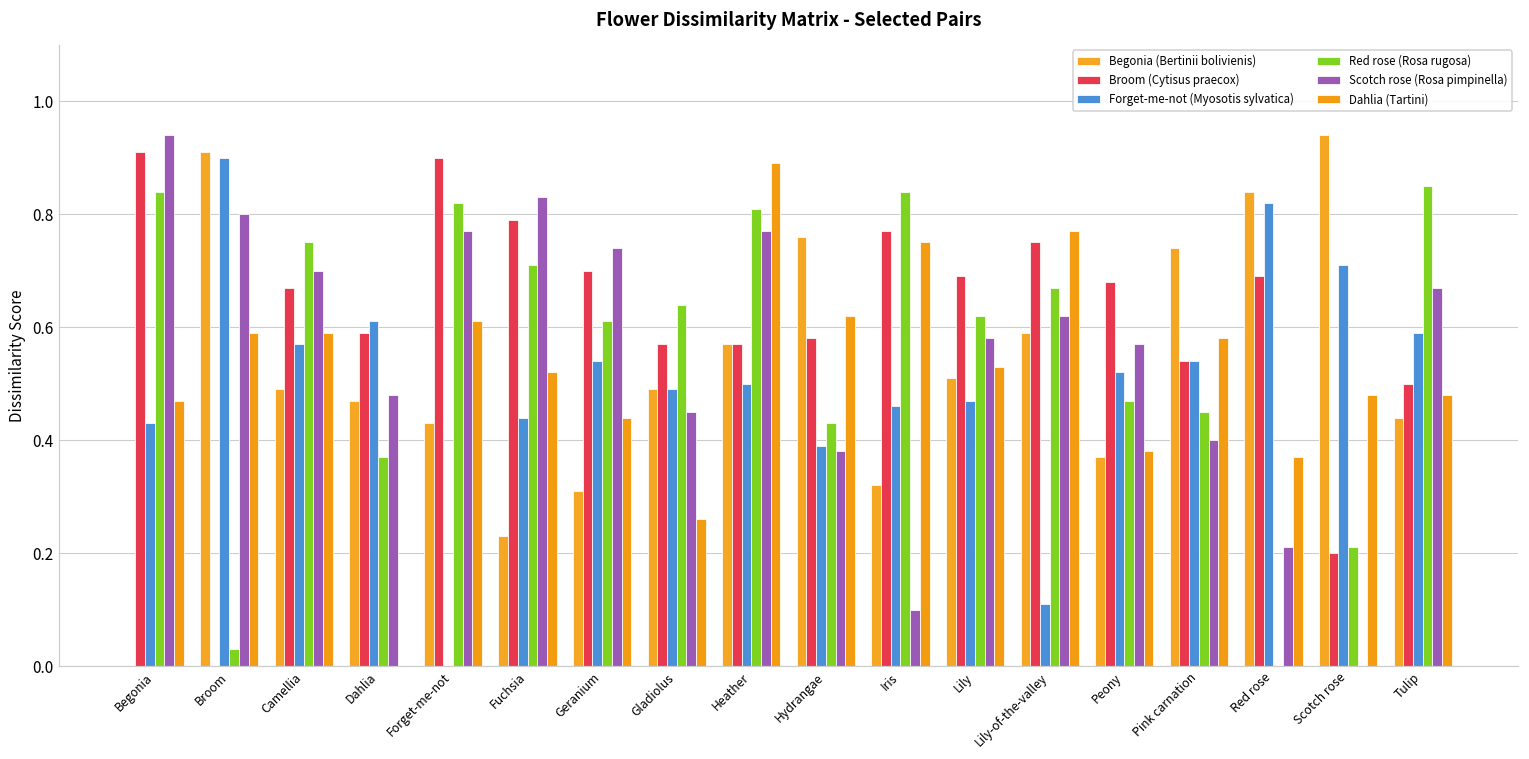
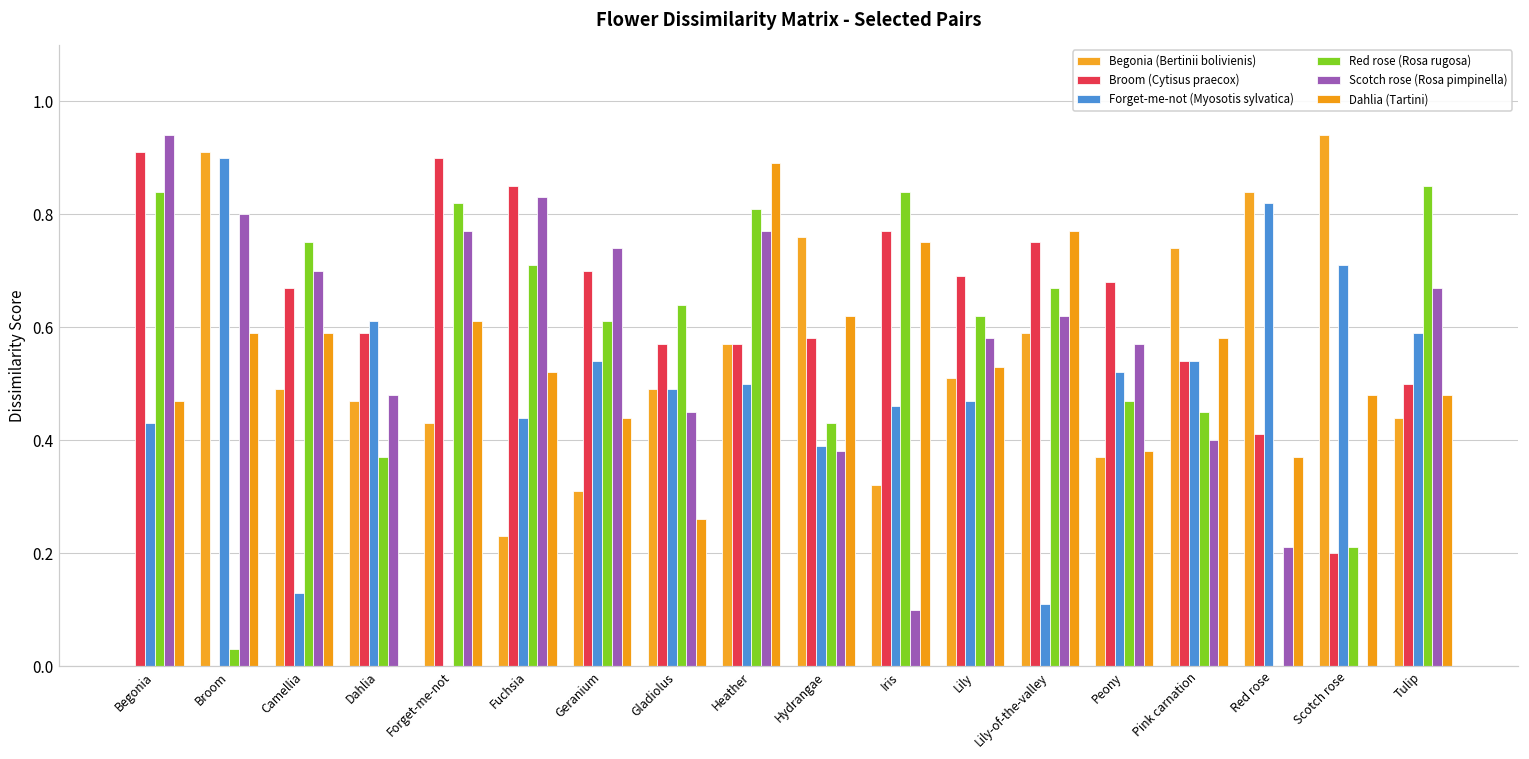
Forget-me-not (Myosotis sylvatica), Camellia: 0.57 -> 0.13
Broom (Cytisus praecox), Fuchsia: 0.79 -> 0.85
Broom (Cytisus praecox), Red rose: 0.69 -> 0.41
